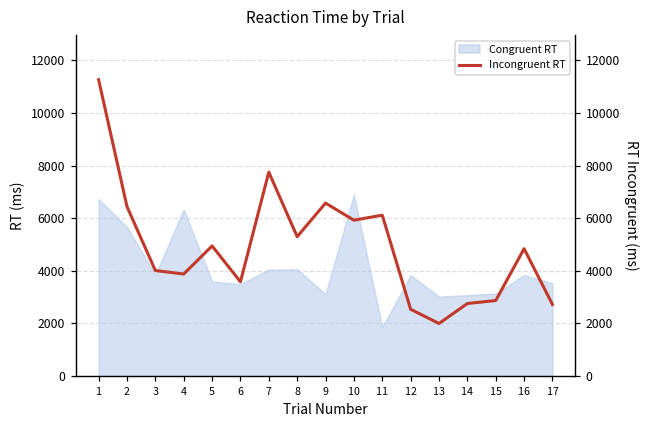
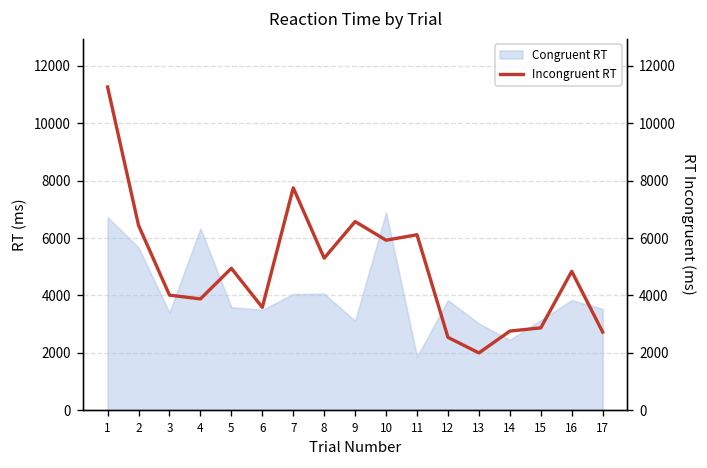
Congruent RT, 3: 3800 -> 3400
Congruent RT, 14: 3100 -> 2400
